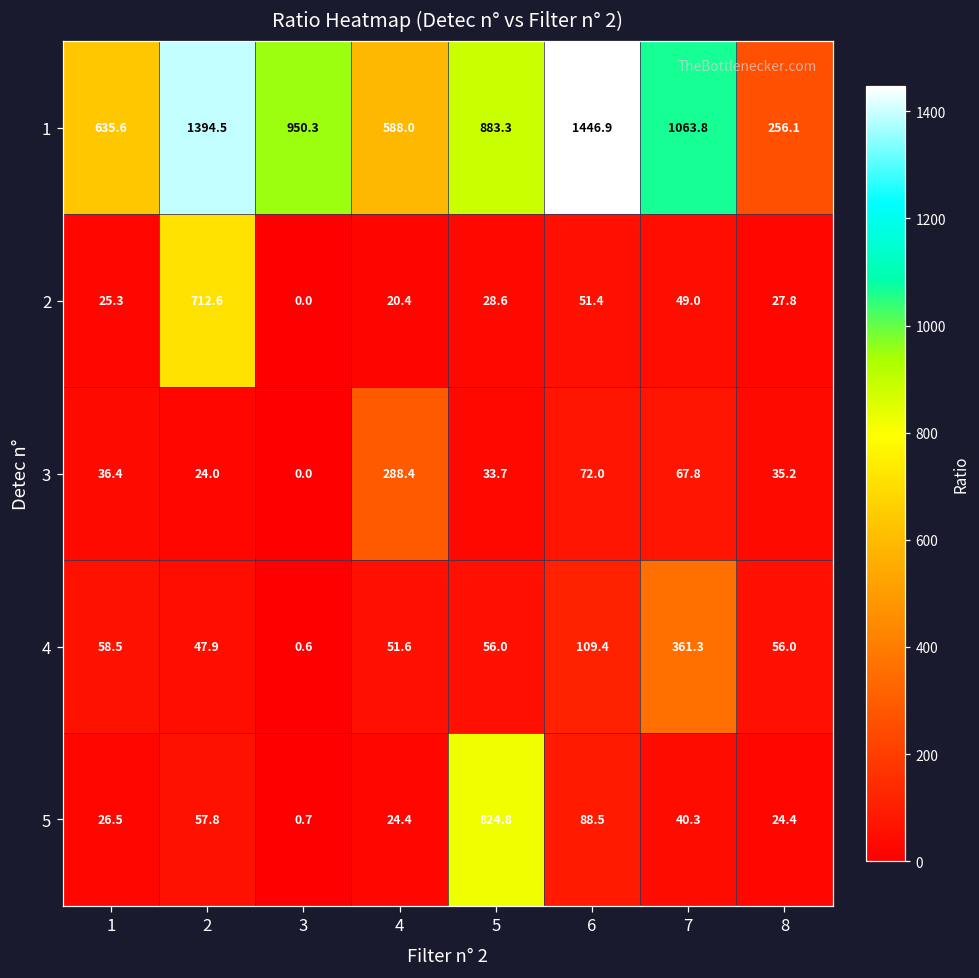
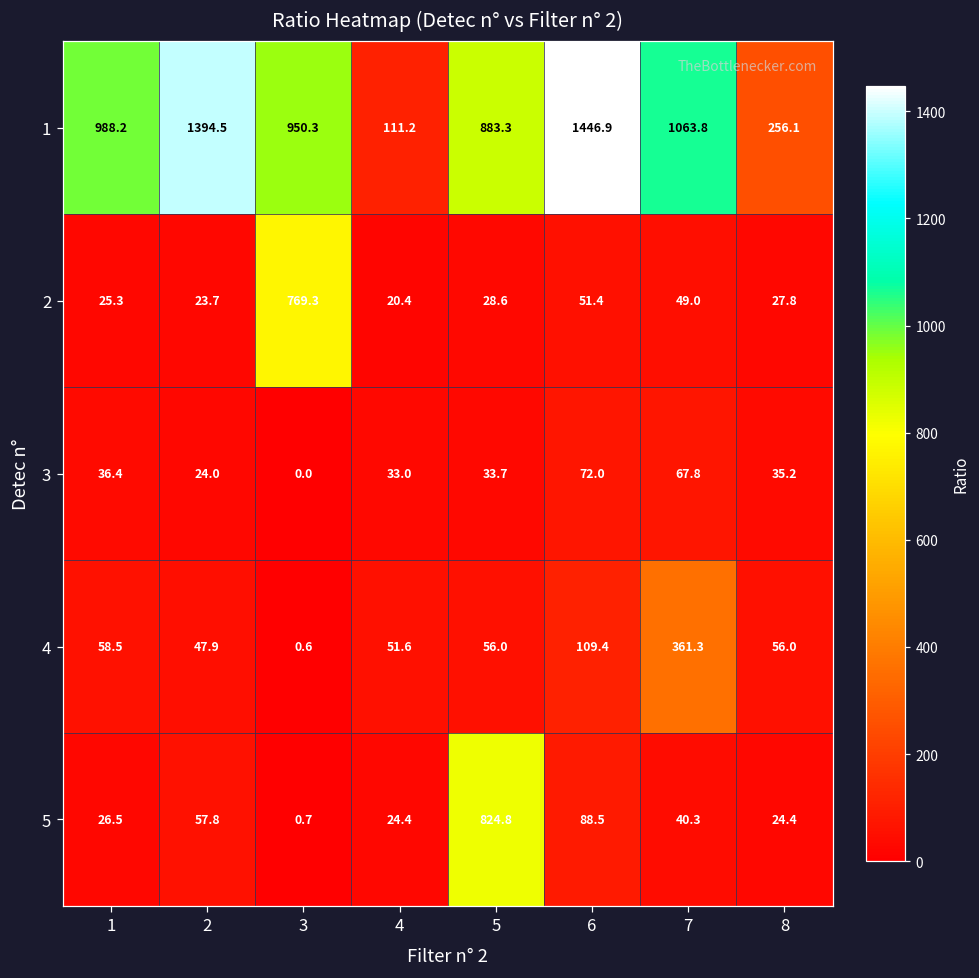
1, 1: 635.6 -> 988.2
1, 4: 588.0 -> 111.2
2, 2: 712.6 -> 23.7
2, 3: 0.0 -> 769.3
3, 4: 288.4 -> 33.0
